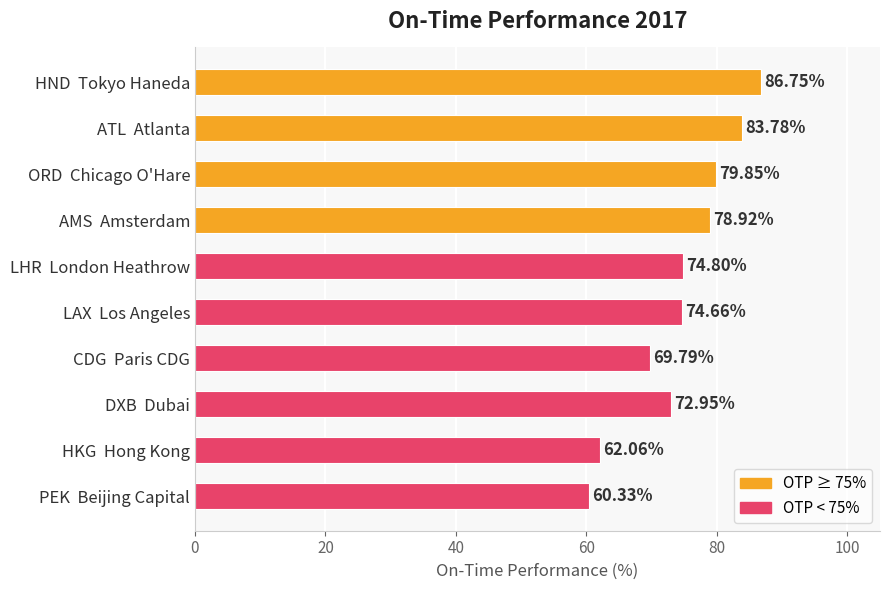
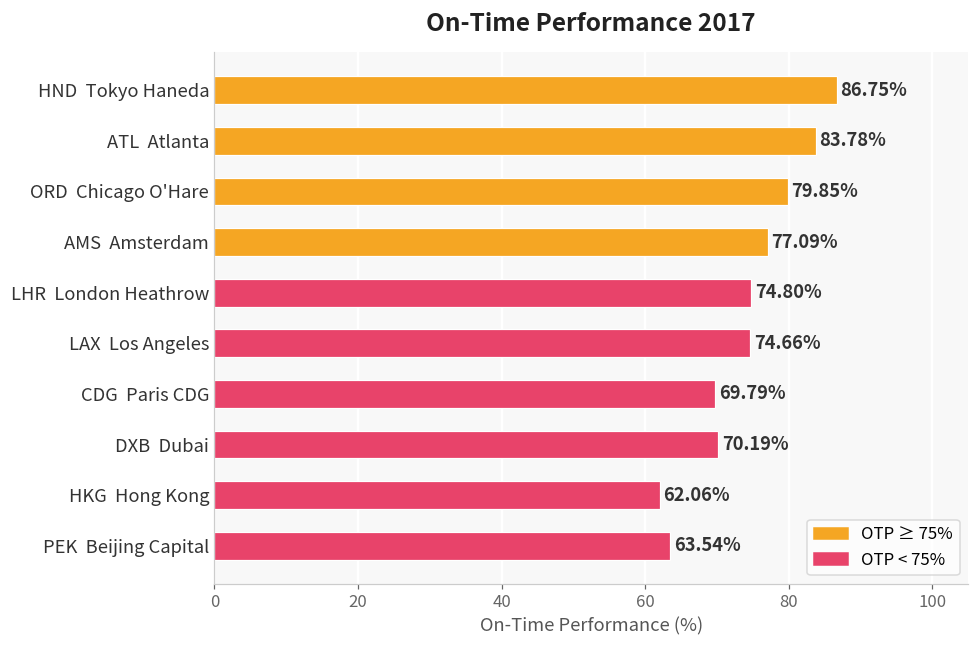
AMS Amsterdam: 78.92% -> 77.09%
DXB Dubai: 72.95% -> 70.19%
PEK Beijing Capital: 60.33% -> 63.54%
